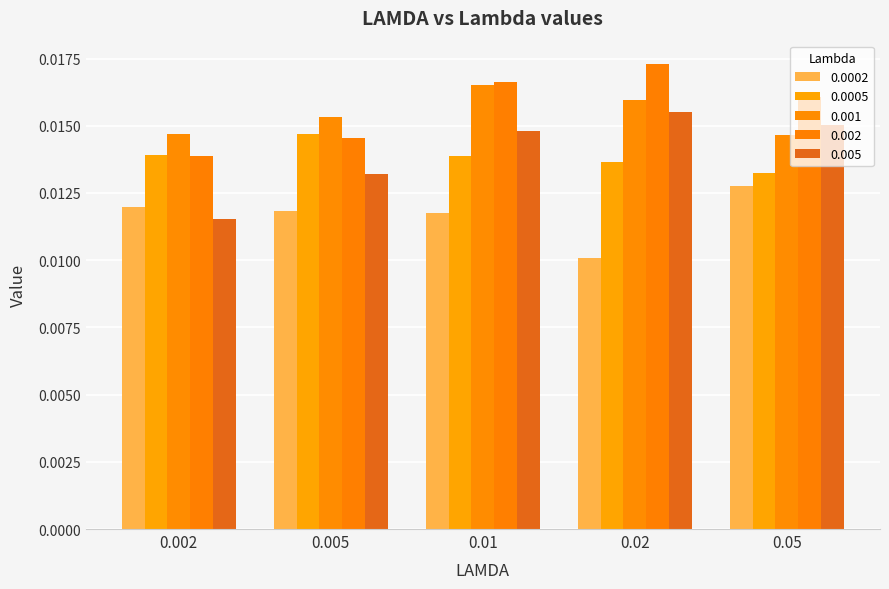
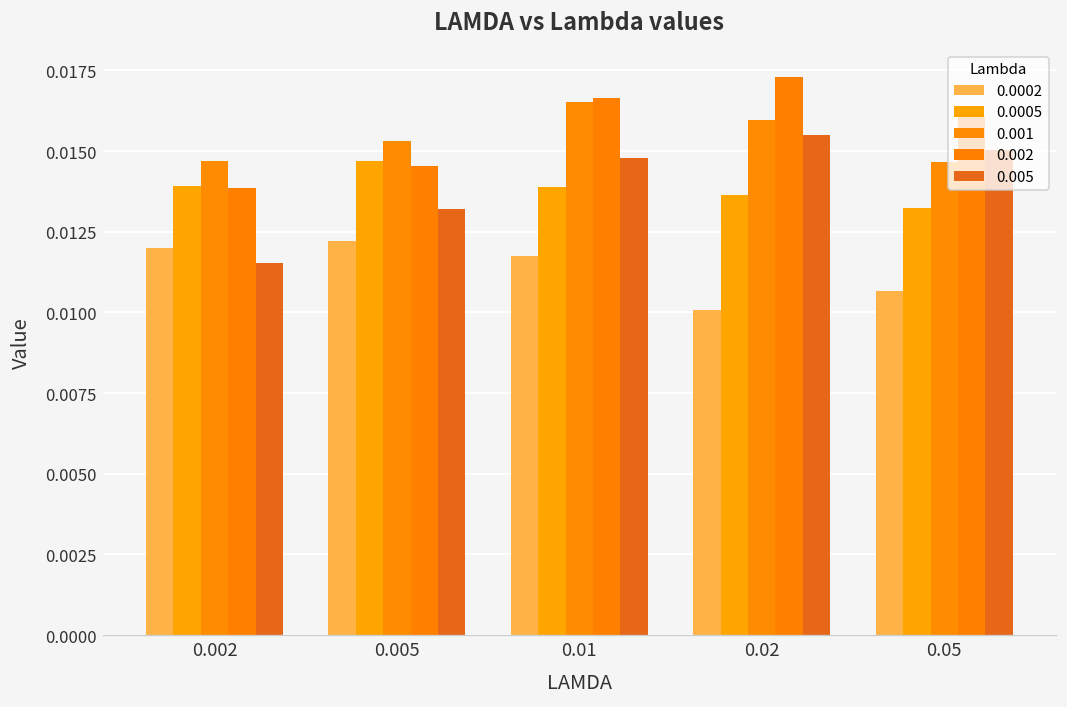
0.0002, 0.005: 0.0118 -> 0.0122
0.0002, 0.05: 0.0128 -> 0.0107
